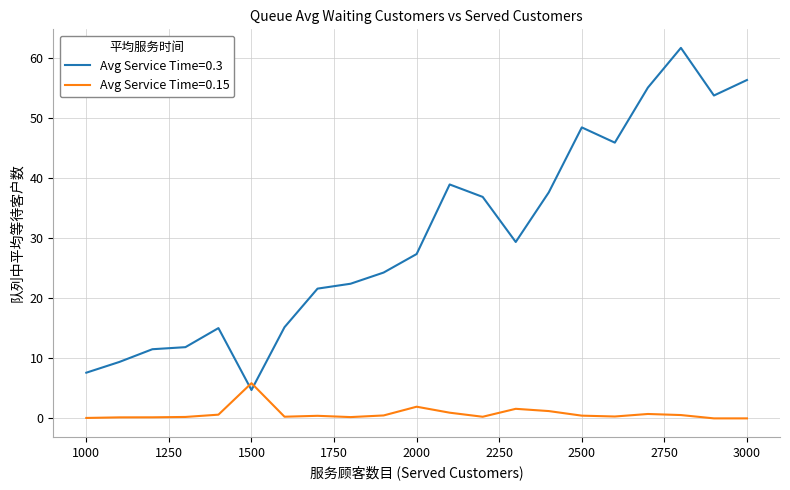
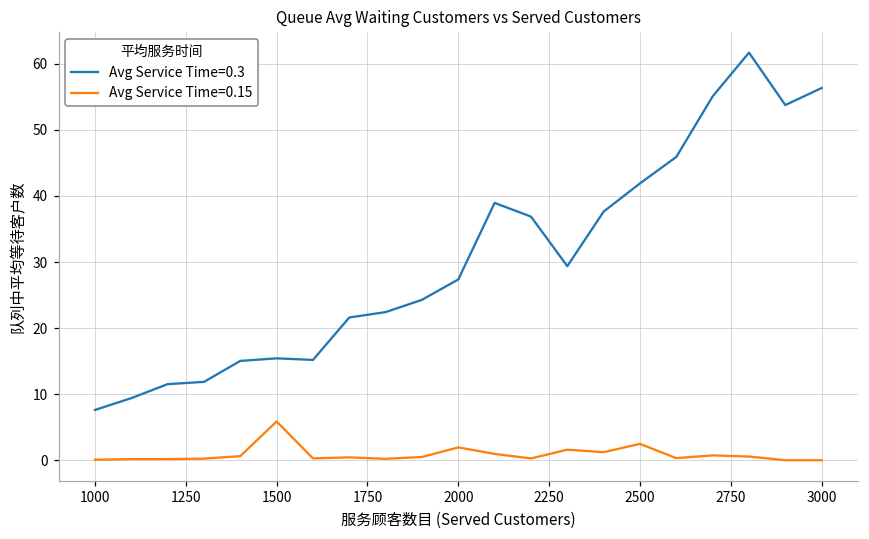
Avg Service Time=0.3, 1500: 5 -> 15
Avg Service Time=0.3, 2500: 48 -> 42
Avg Service Time=0.15, 2500: 0 -> 2
